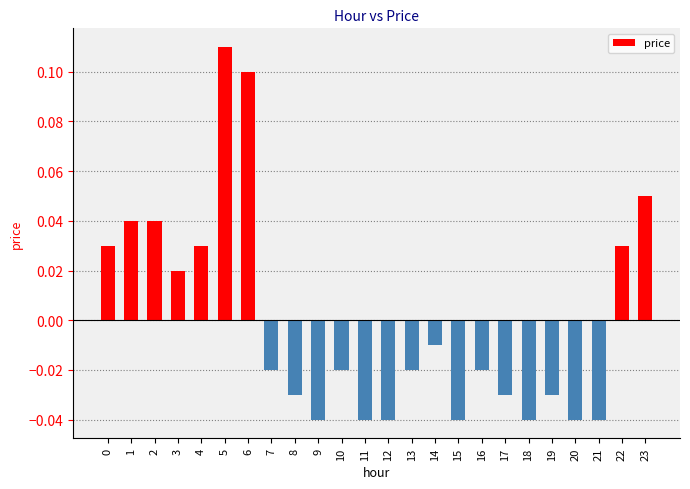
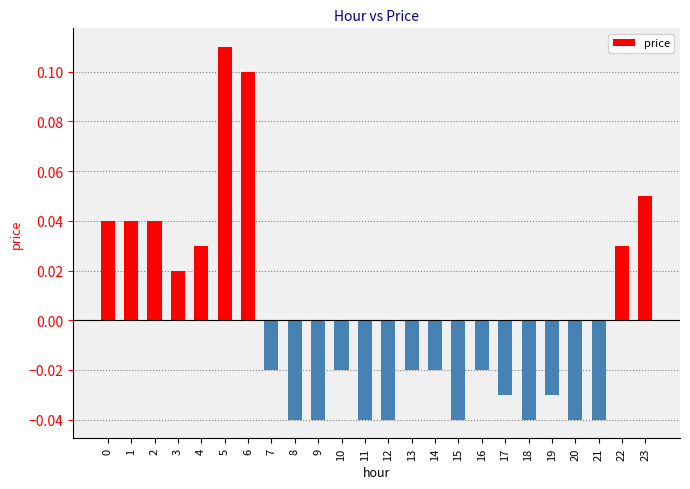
0: 0.03 -> 0.04
8: -0.03 -> -0.04
14: -0.01 -> -0.02
